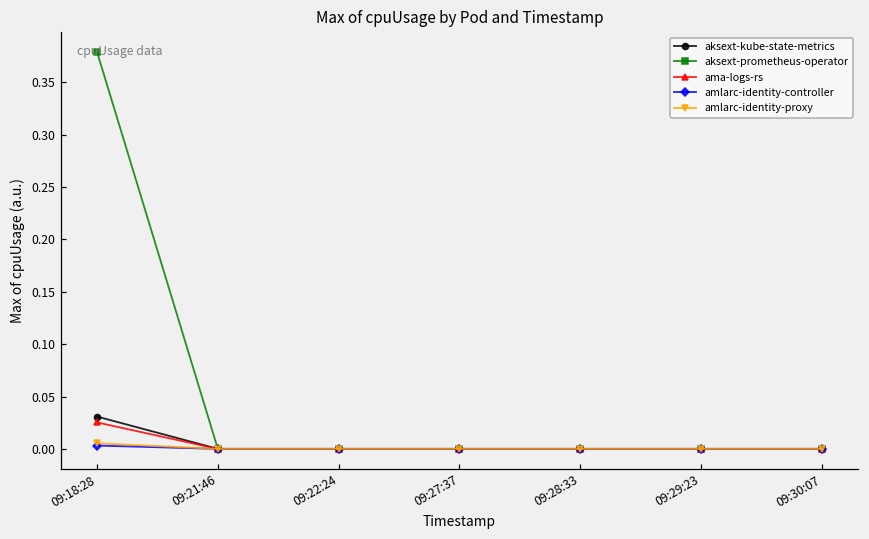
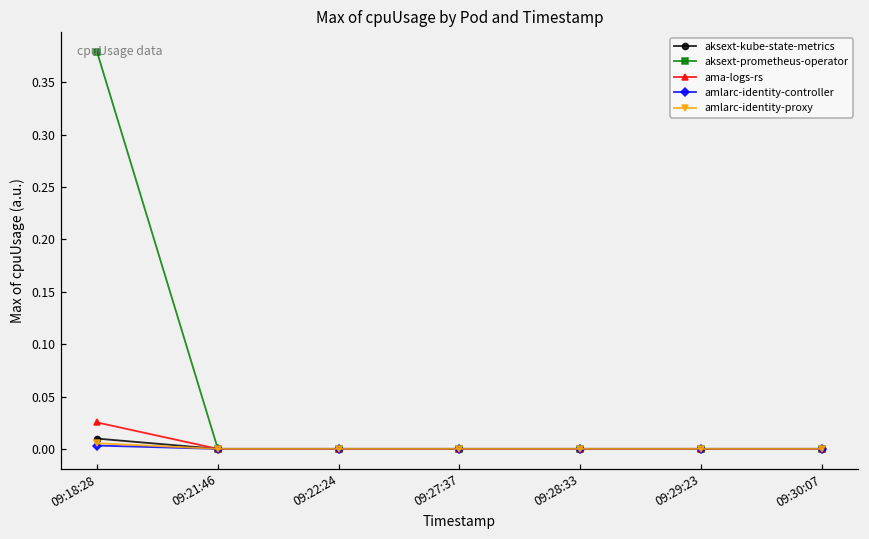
aksext-kube-state-metrics, 09:18:28: 0.03 -> 0.01
